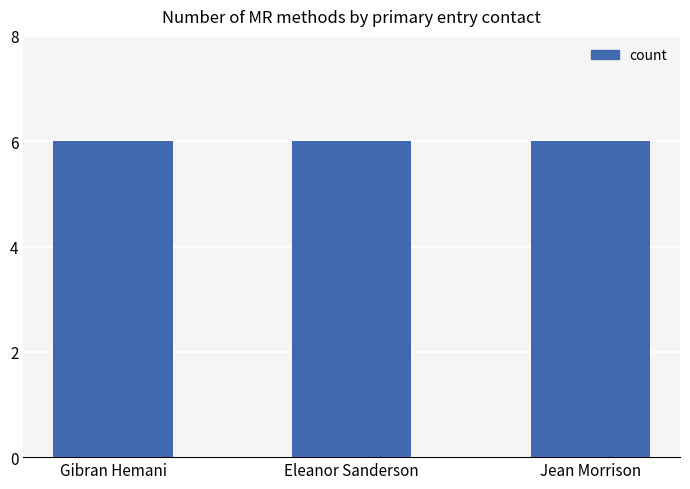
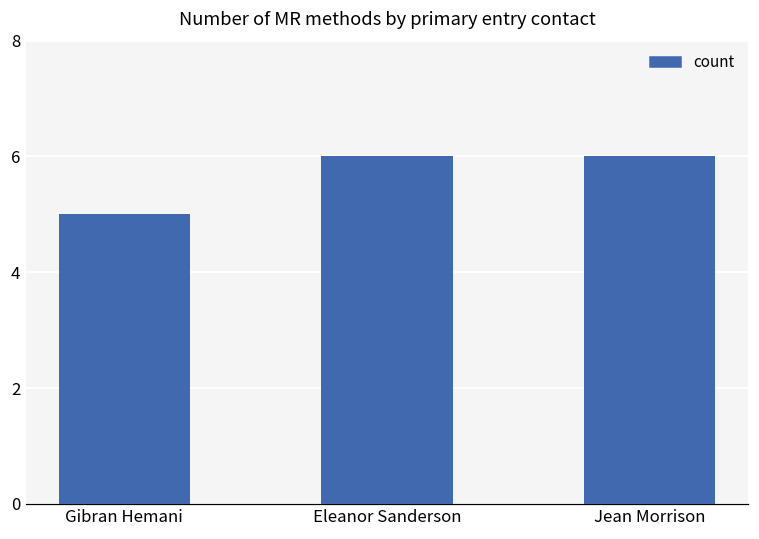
Gibran Hemani: 6 -> 5
